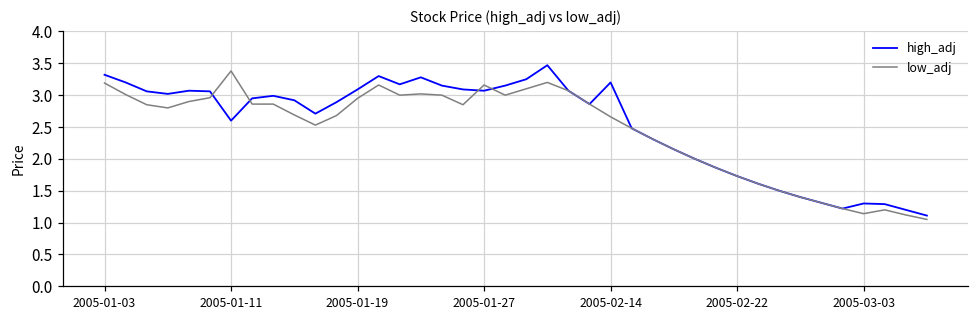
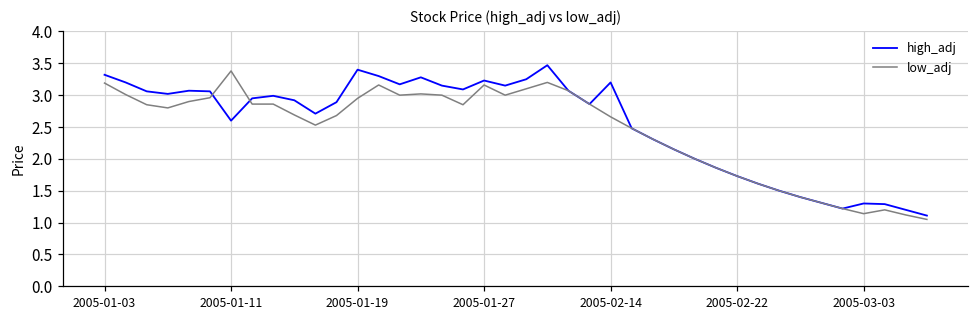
high_adj, 2005-01-19: 3.1 -> 3.4
high_adj, 2005-01-27: 3.1 -> 3.2
